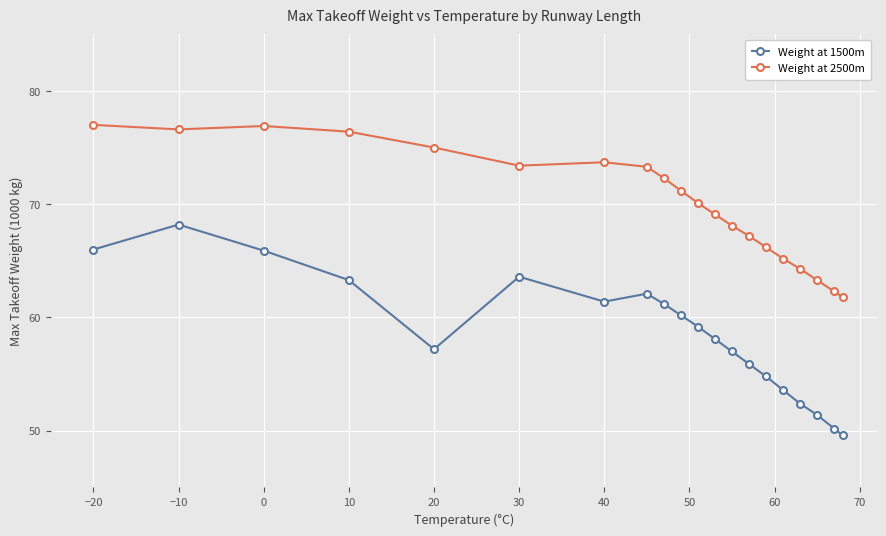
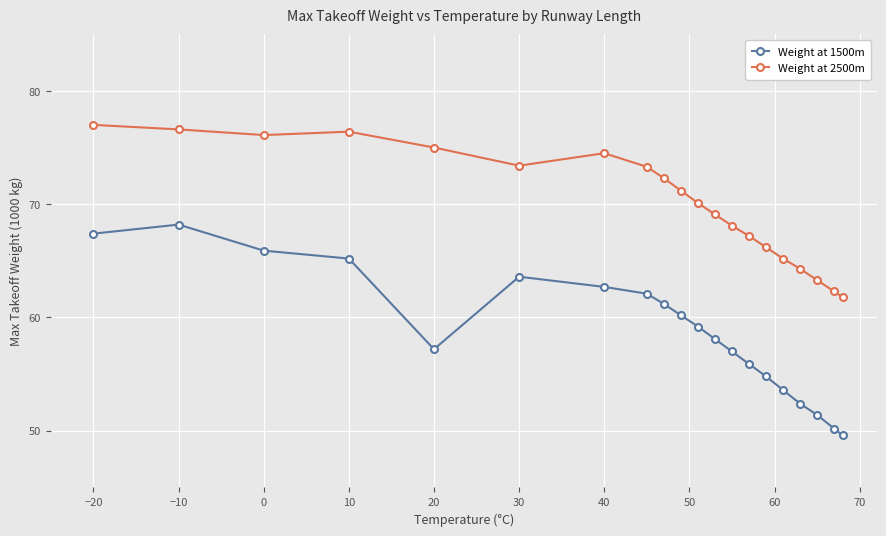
Weight at 1500m, −20: 66.0 -> 67.4
Weight at 2500m, 0: 76.9 -> 76.1
Weight at 1500m, 10: 63.3 -> 65.2
Weight at 1500m, 40: 61.4 -> 62.7
Weight at 2500m, 40: 73.7 -> 74.5
